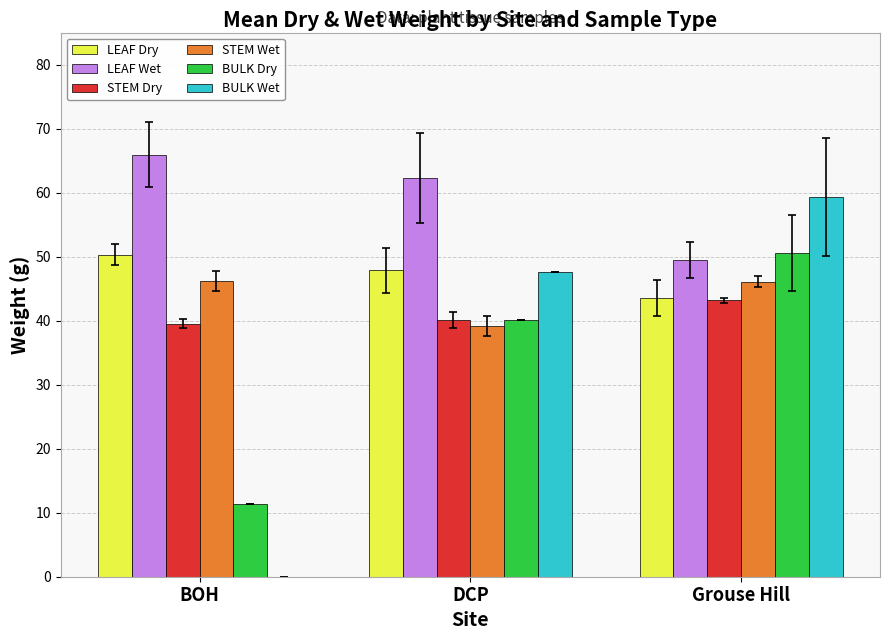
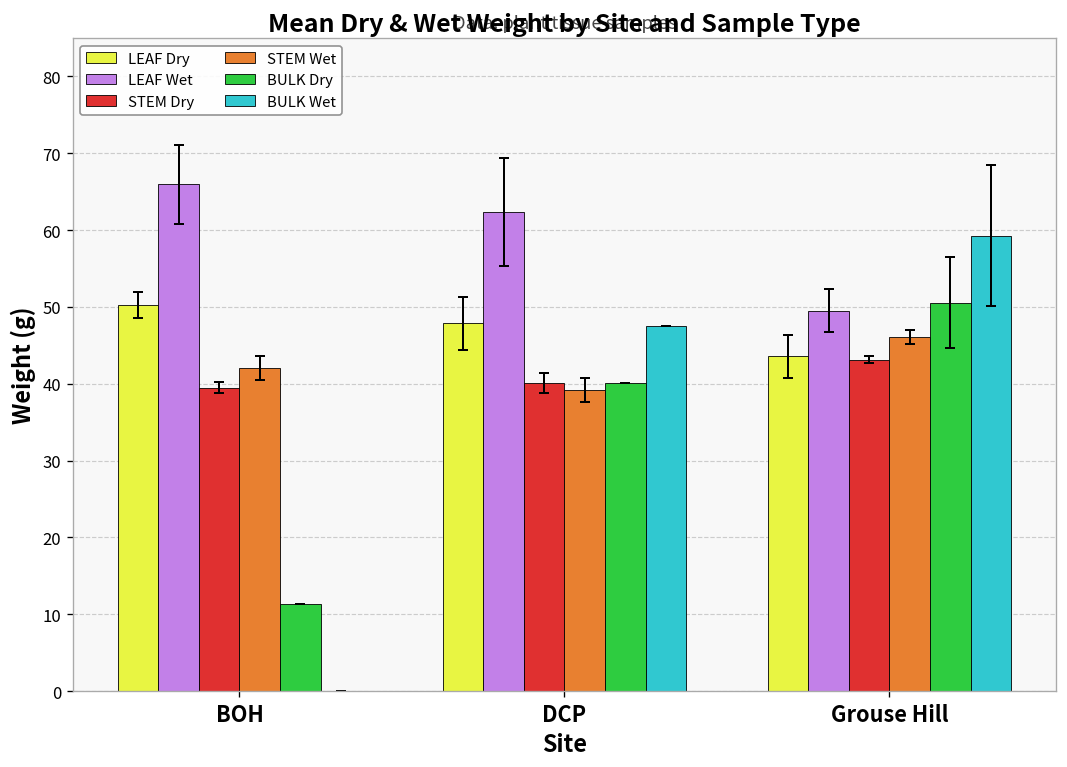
STEM Wet, BOH: 46 -> 42
